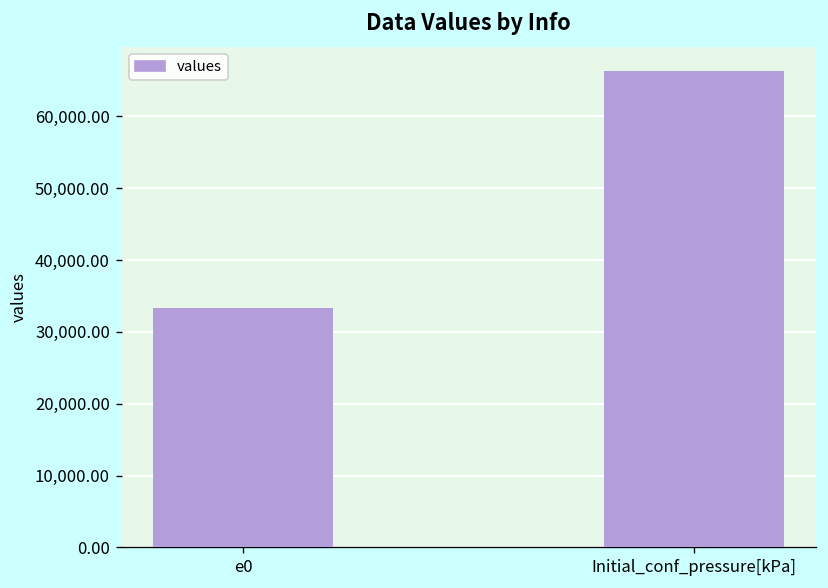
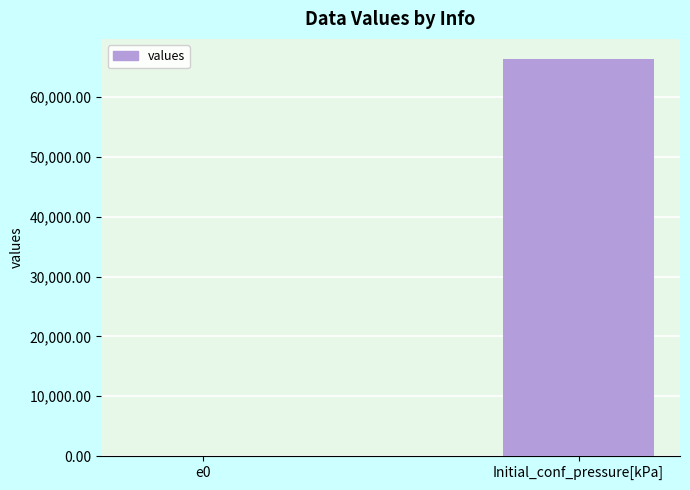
e0: 33,000 -> 0
